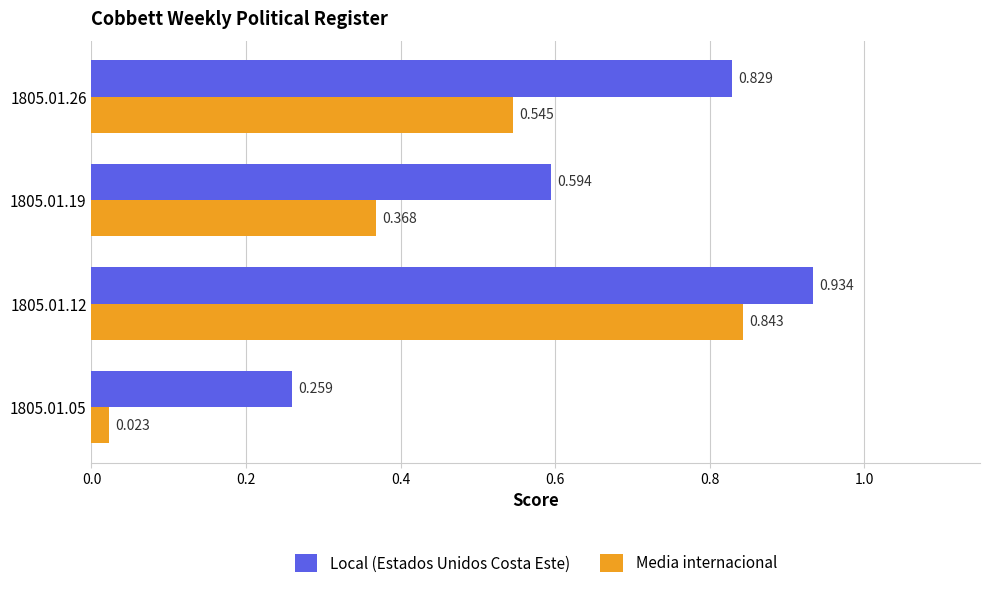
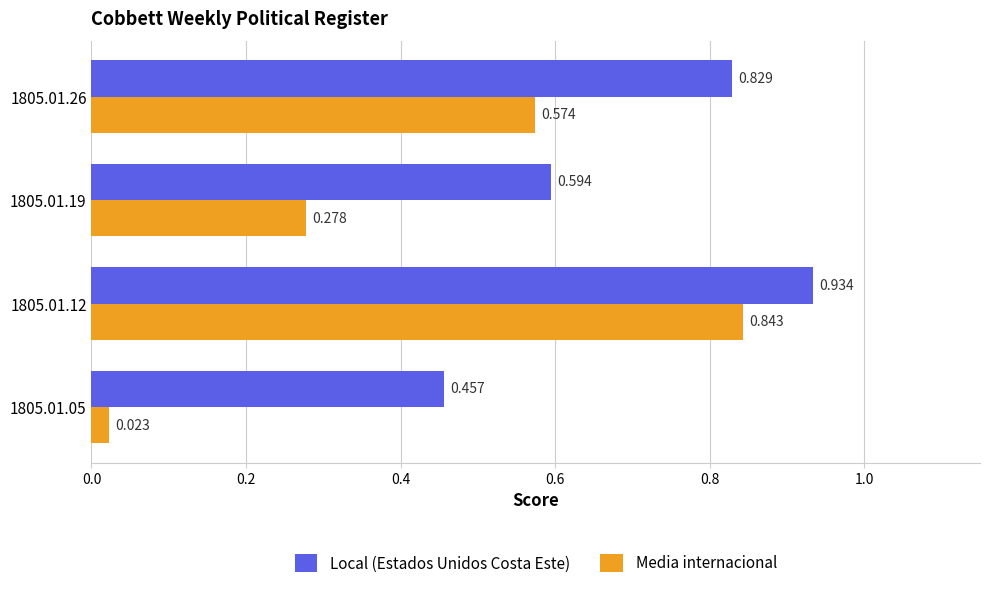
Media internacional, 1805.01.26: 0.545 -> 0.574
Media internacional, 1805.01.19: 0.368 -> 0.278
Local (Estados Unidos Costa Este), 1805.01.05: 0.259 -> 0.457
